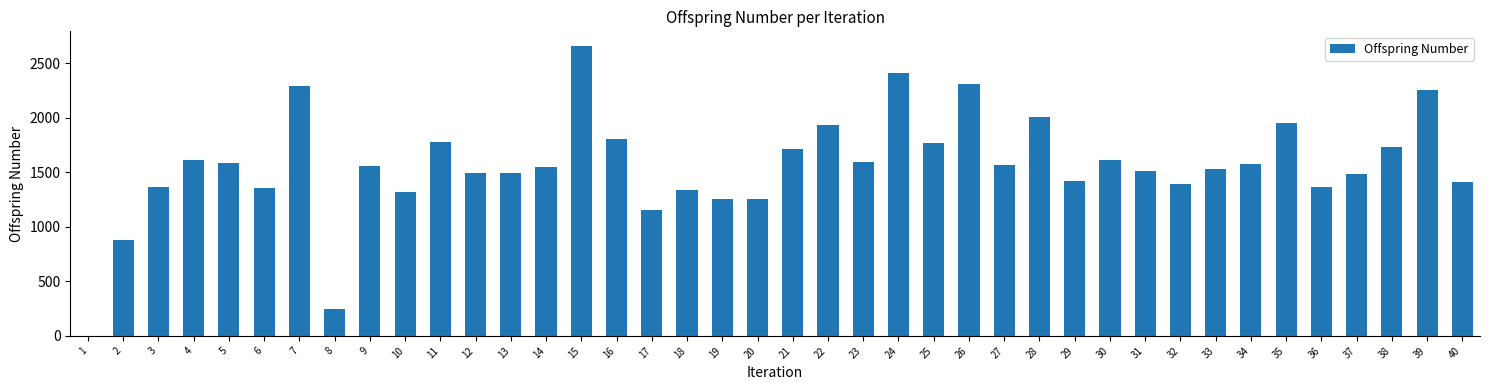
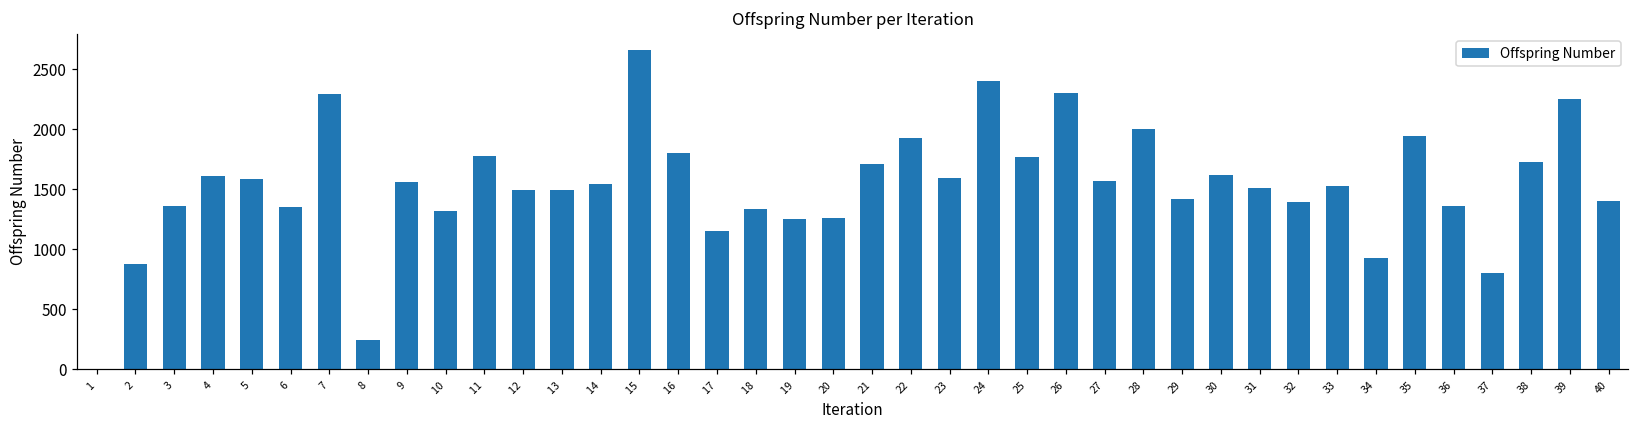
34: 1570 -> 930
37: 1490 -> 800
